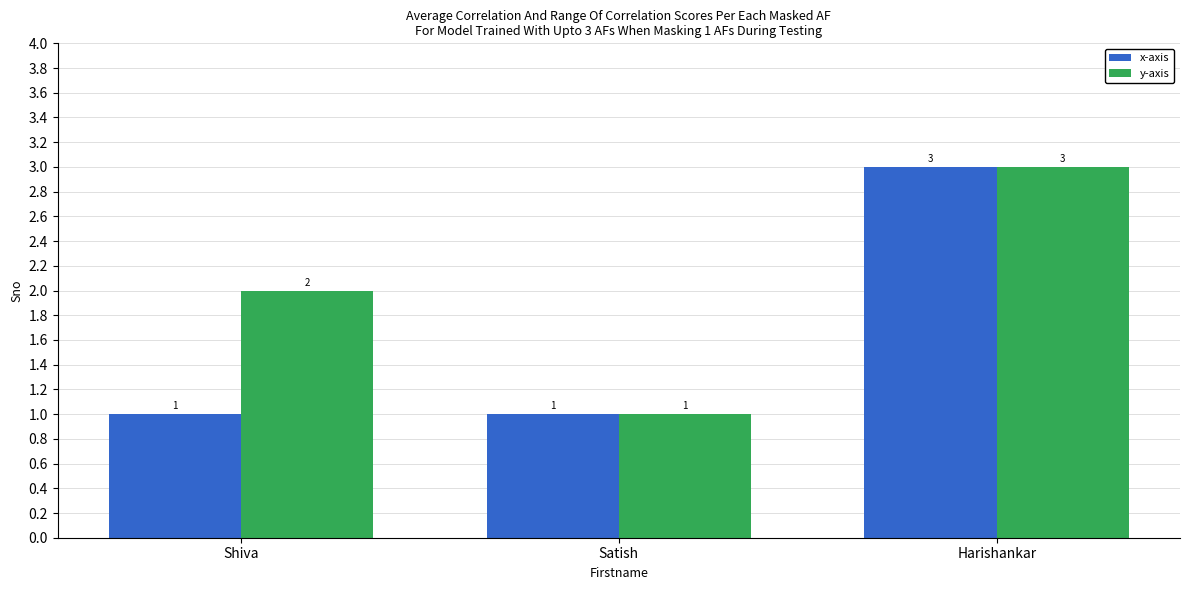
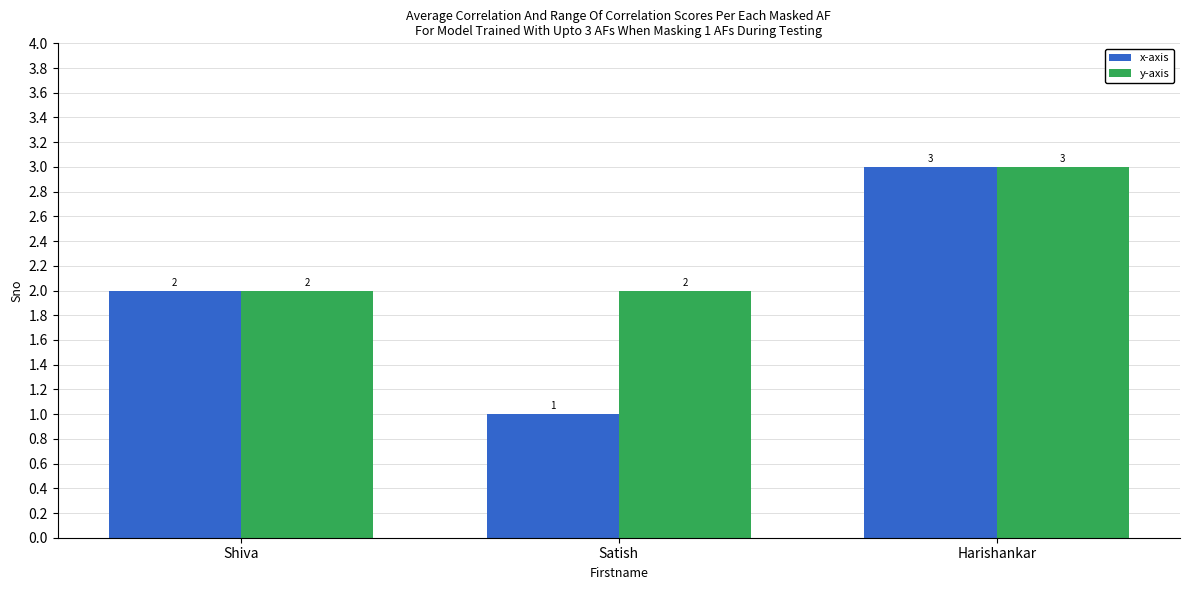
x-axis, Shiva: 1 -> 2
y-axis, Satish: 1 -> 2
